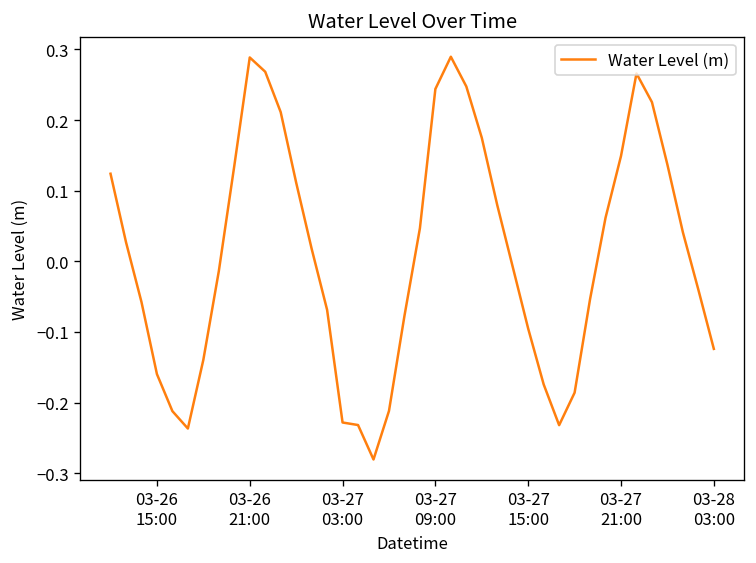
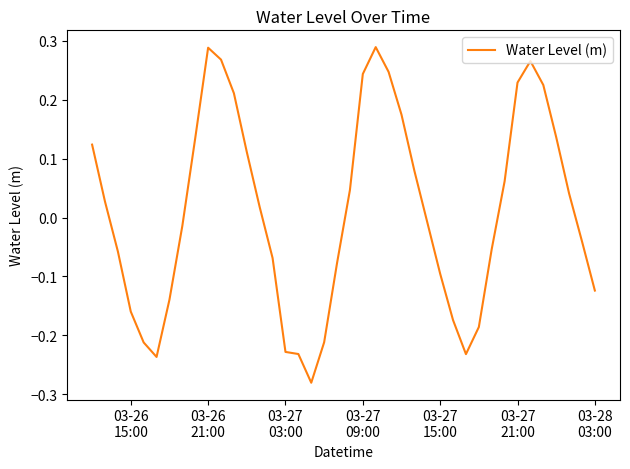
03-27 21:00: 0.15 -> 0.23
